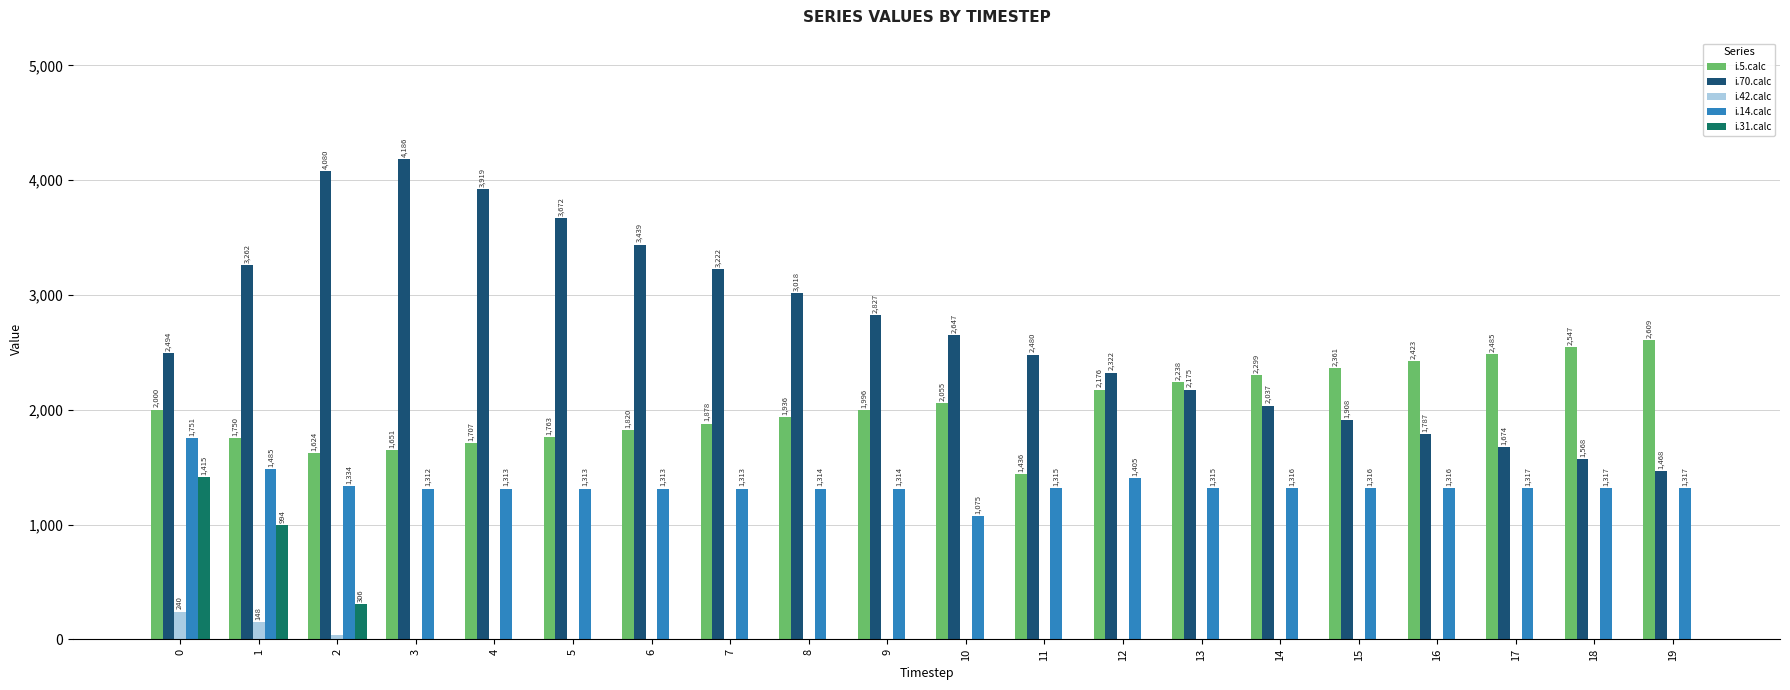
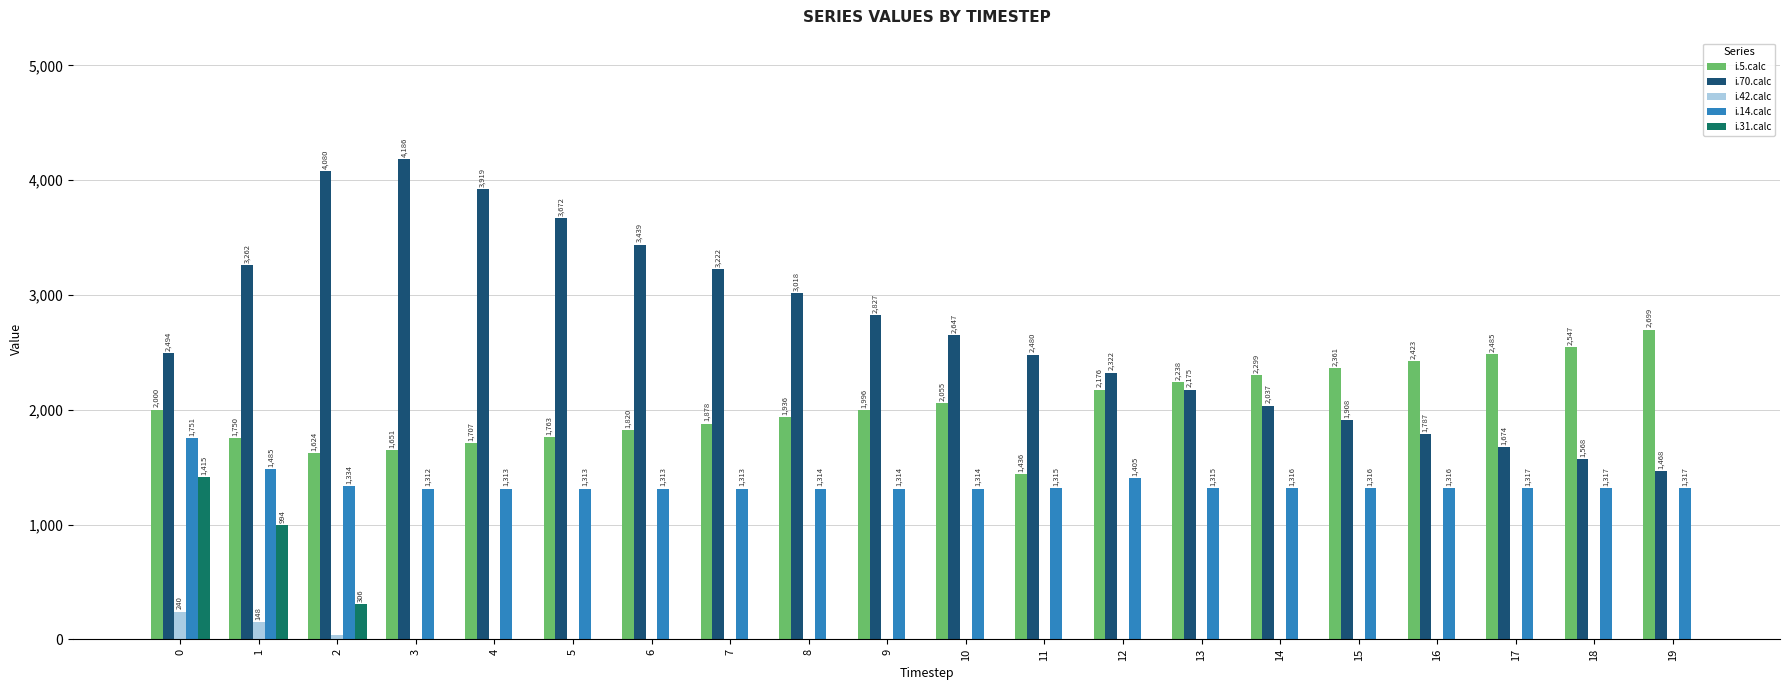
i.14.calc, 10: 1,075 -> 1,314
i.5.calc, 19: 2,609 -> 2,699
